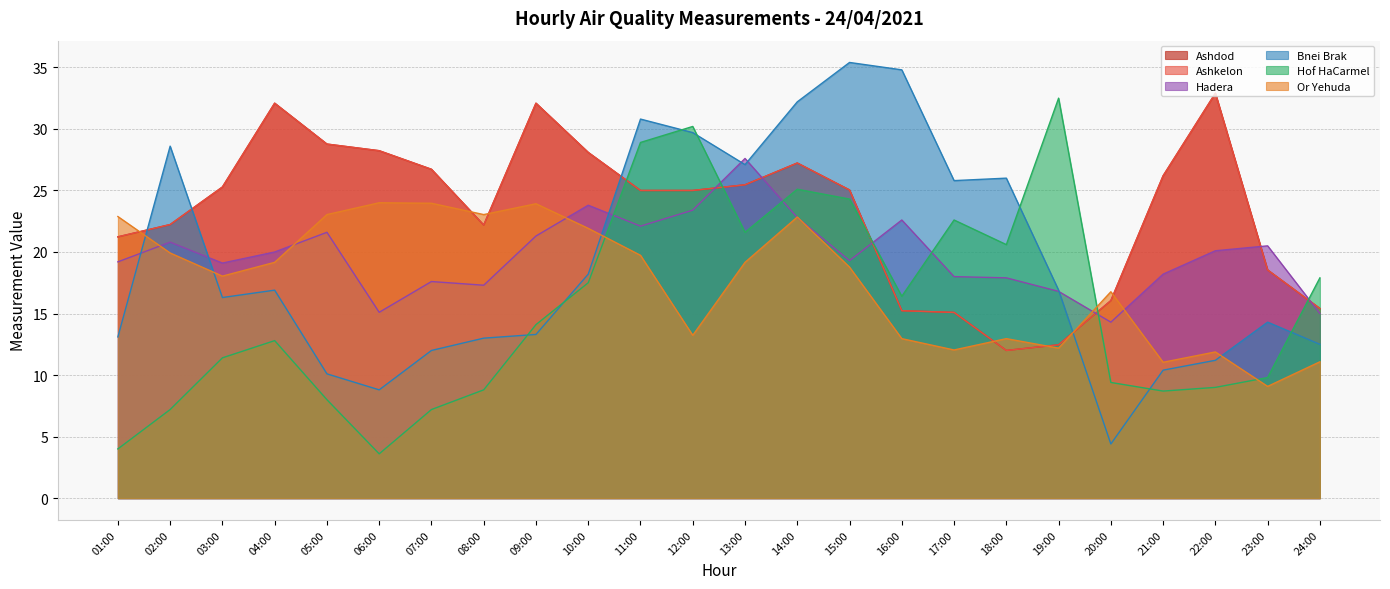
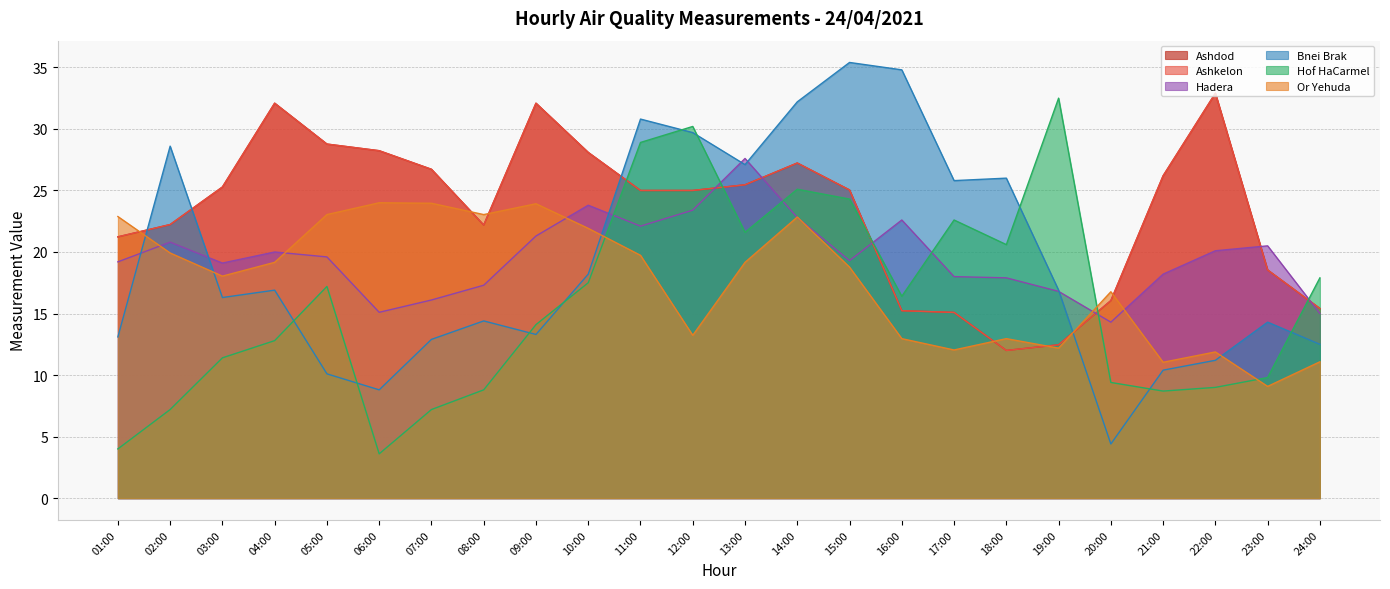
Hadera, 05:00: 21.6 -> 19.6
Hof HaCarmel, 05:00: 8.0 -> 17.2
Hadera, 07:00: 17.6 -> 16.1
Bnei Brak, 07:00: 12.0 -> 12.9
Bnei Brak, 08:00: 13.0 -> 14.4
